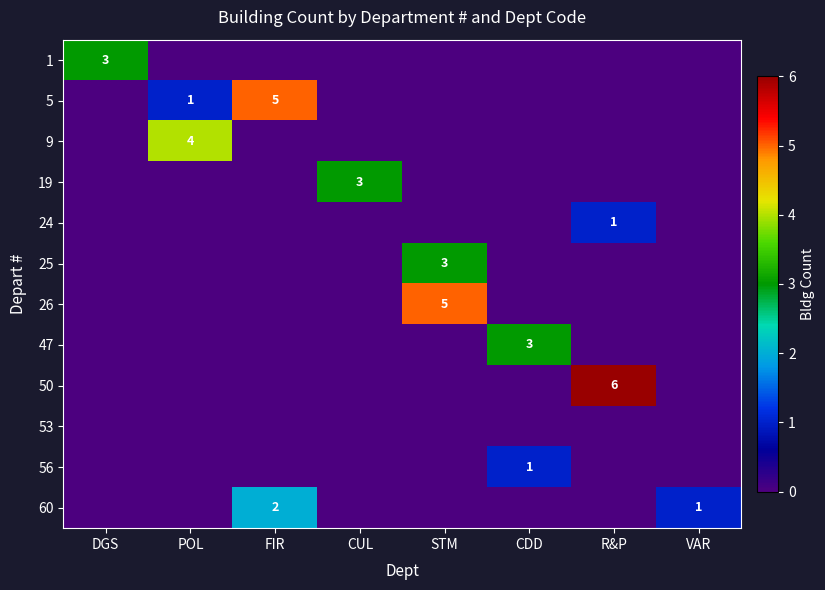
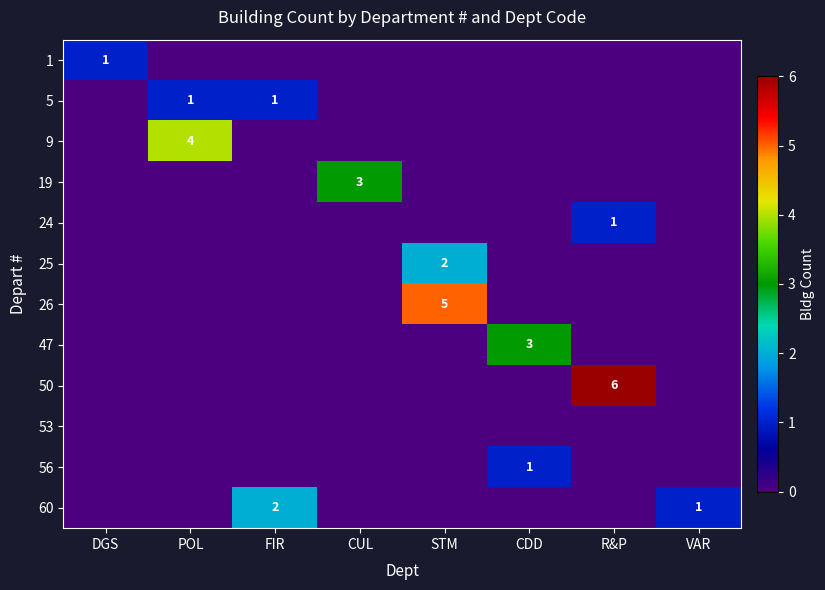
1, DGS: 3 -> 1
5, FIR: 5 -> 1
25, STM: 3 -> 2
